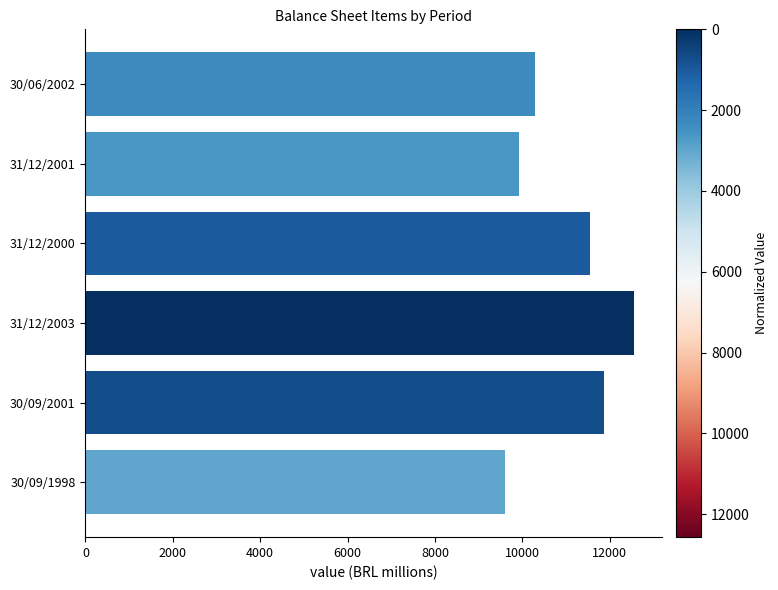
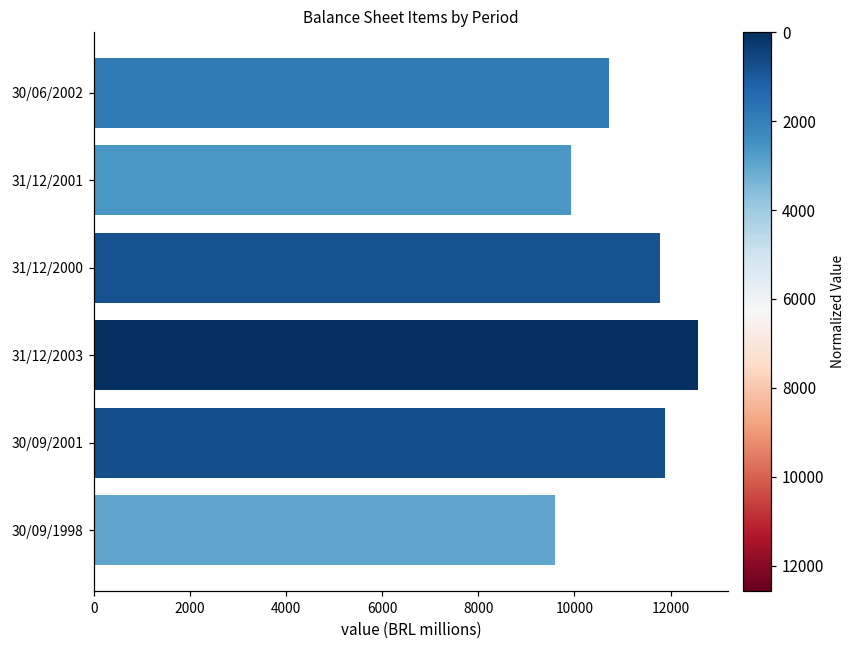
30/06/2002: 10300 -> 10700
31/12/2000: 11500 -> 11800
